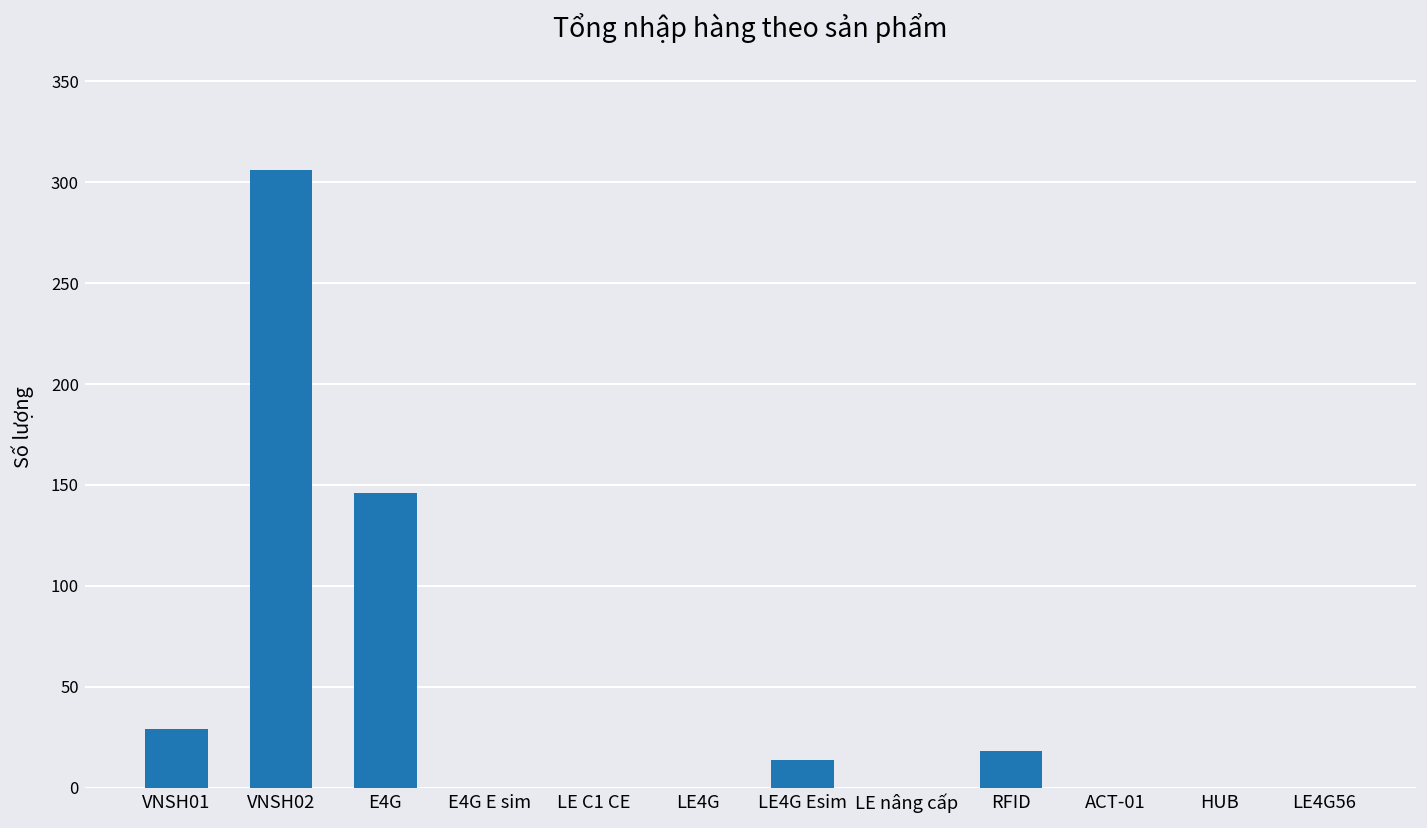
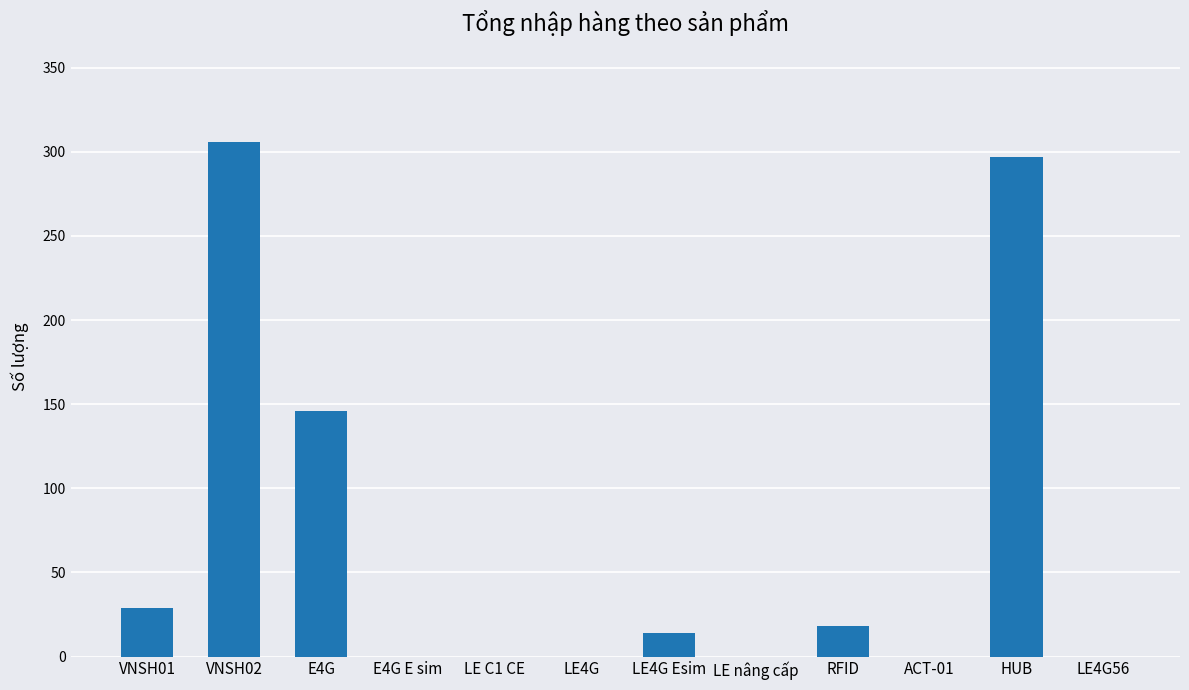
HUB: 0 -> 297
